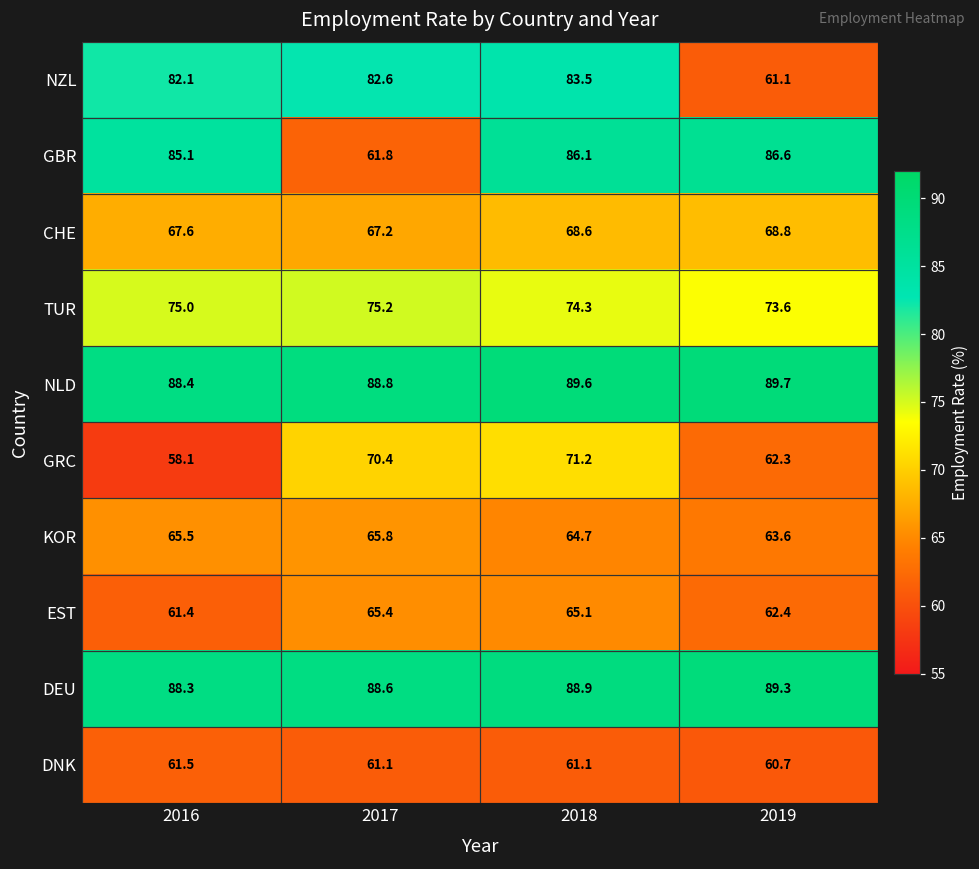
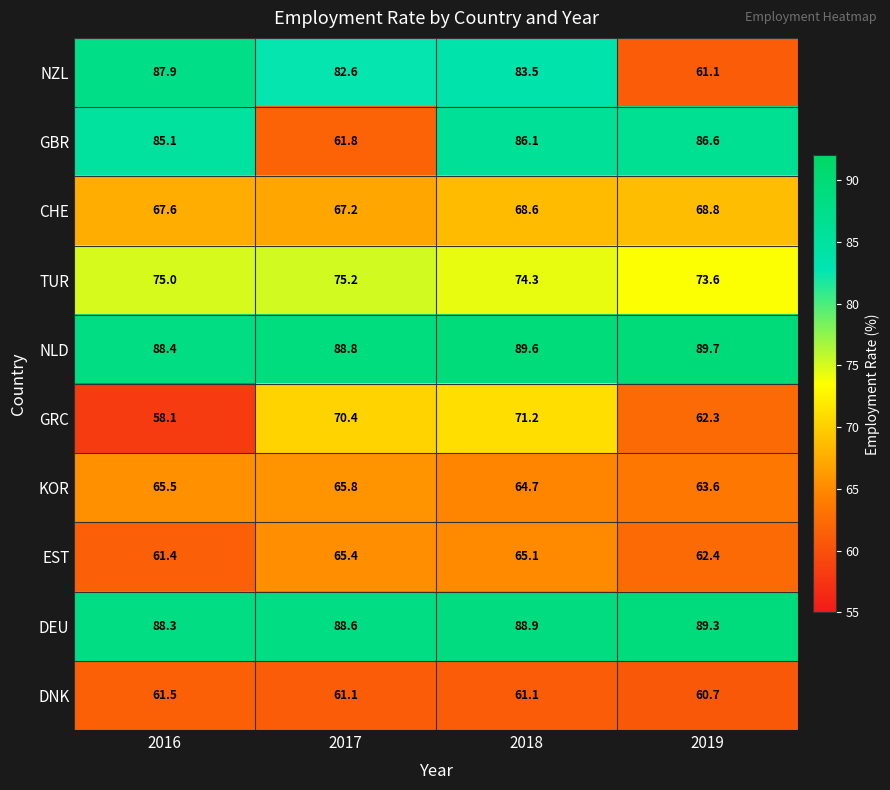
NZL, 2016: 82.1 -> 87.9
